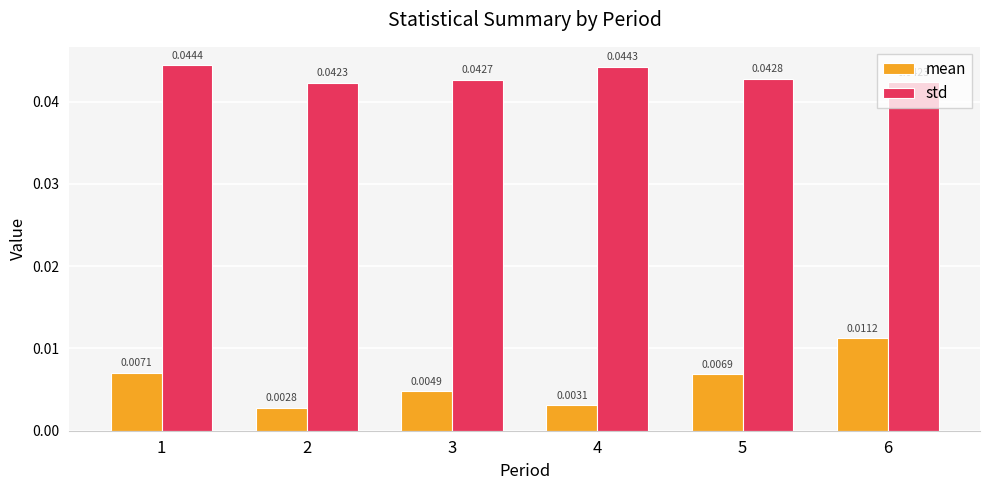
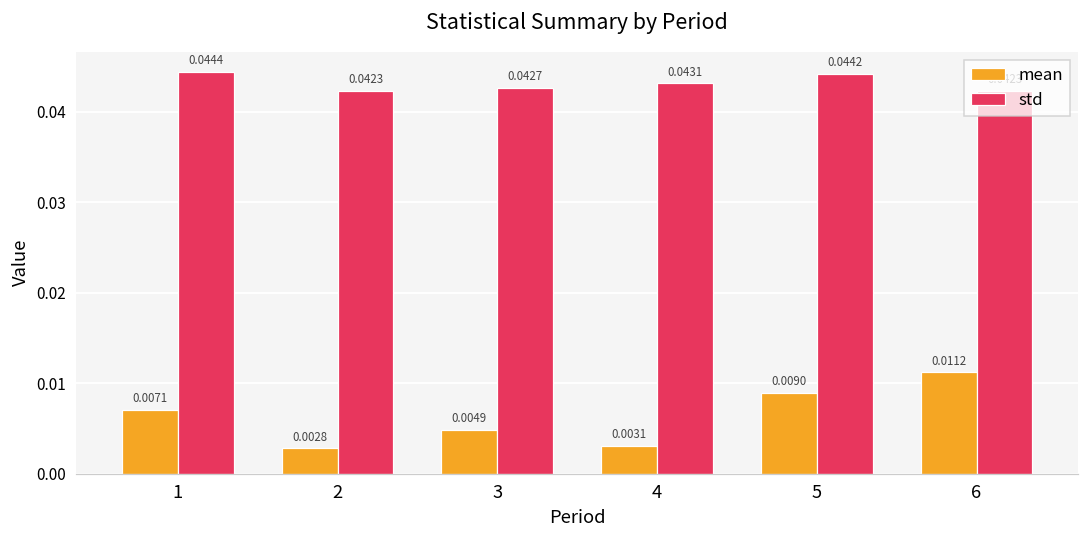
std, 4: 0.0443 -> 0.0431
mean, 5: 0.0069 -> 0.0090
std, 5: 0.0428 -> 0.0442
